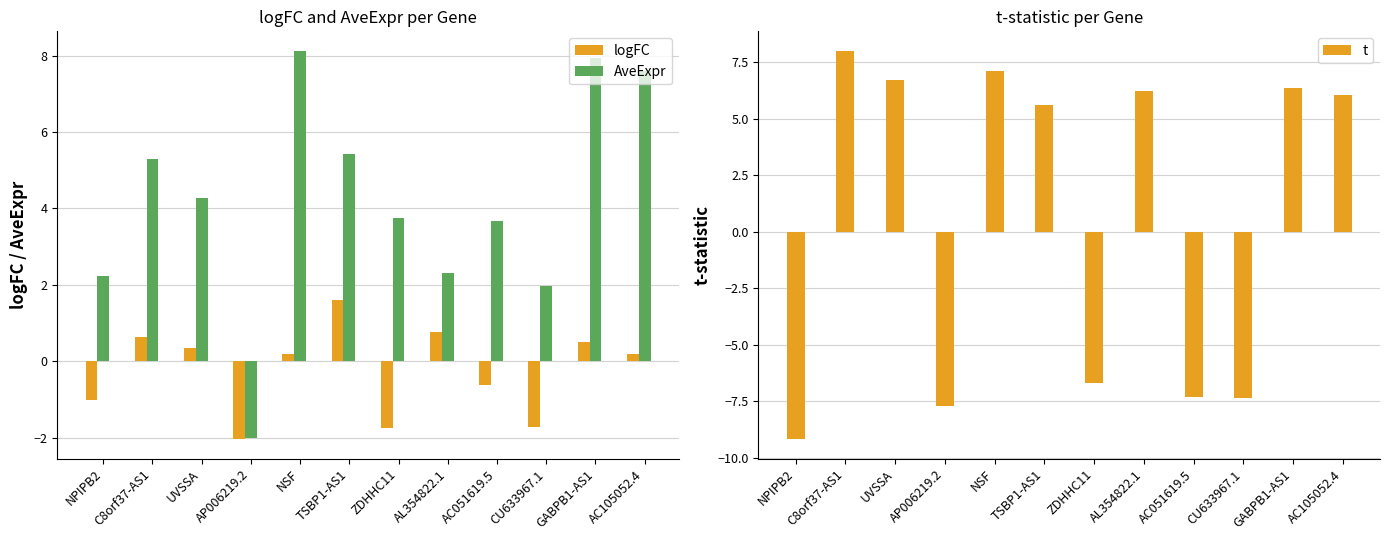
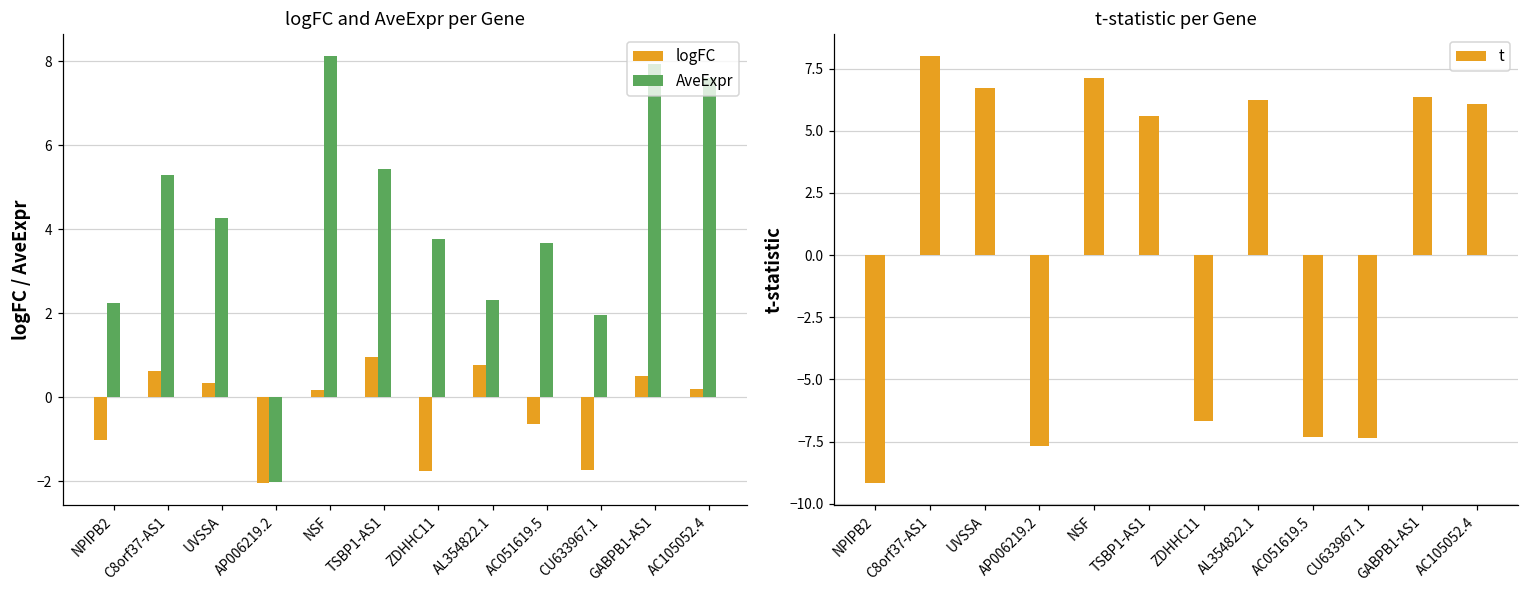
logFC and AveExpr per Gene, logFC, TSBP1-AS1: 1.6 -> 1.0
